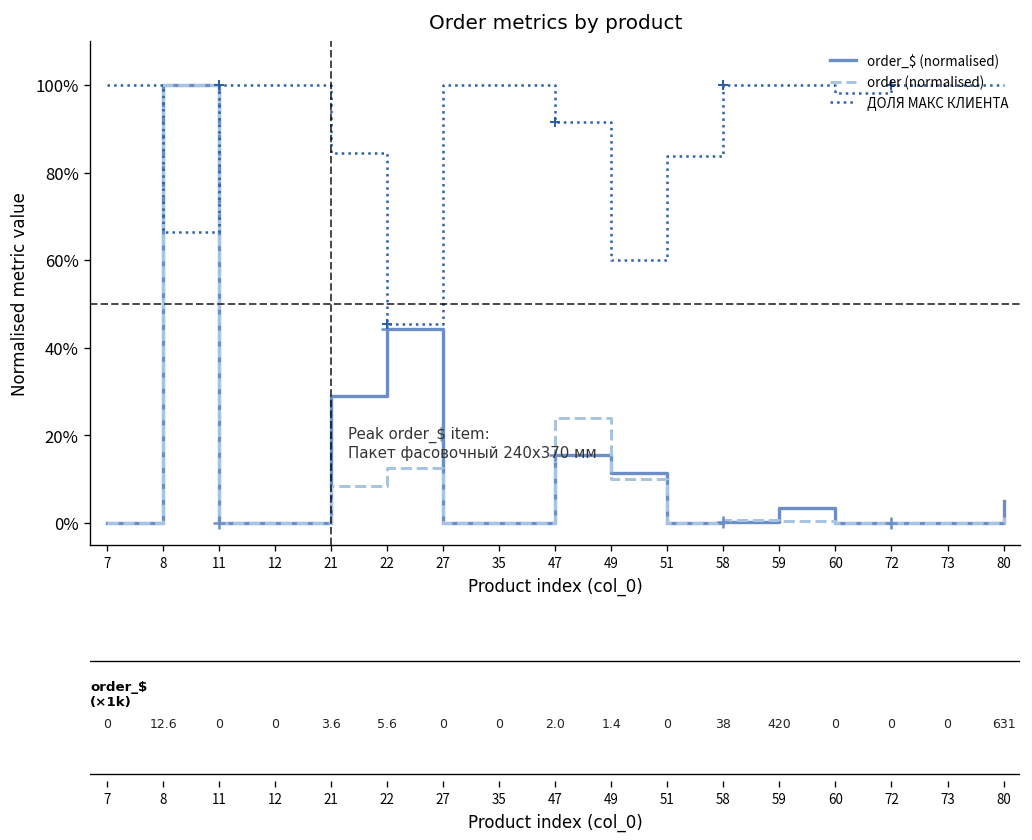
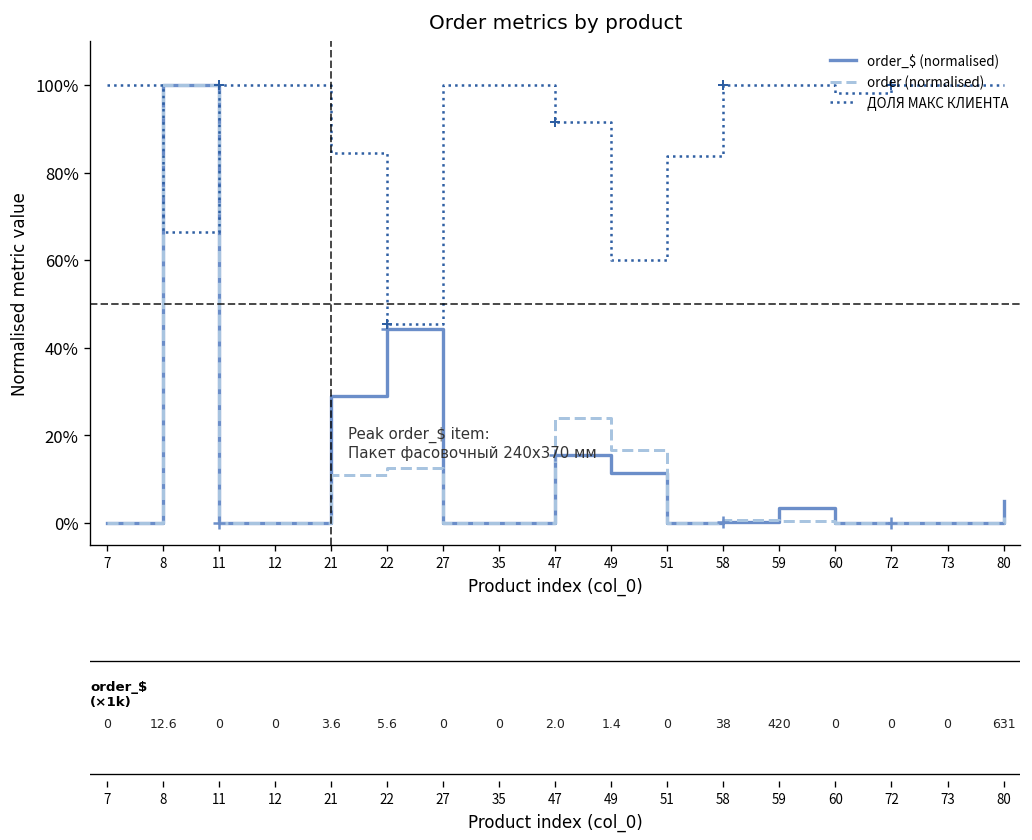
order (normalised), 21: 8% -> 11%
order (normalised), 49: 10% -> 17%
